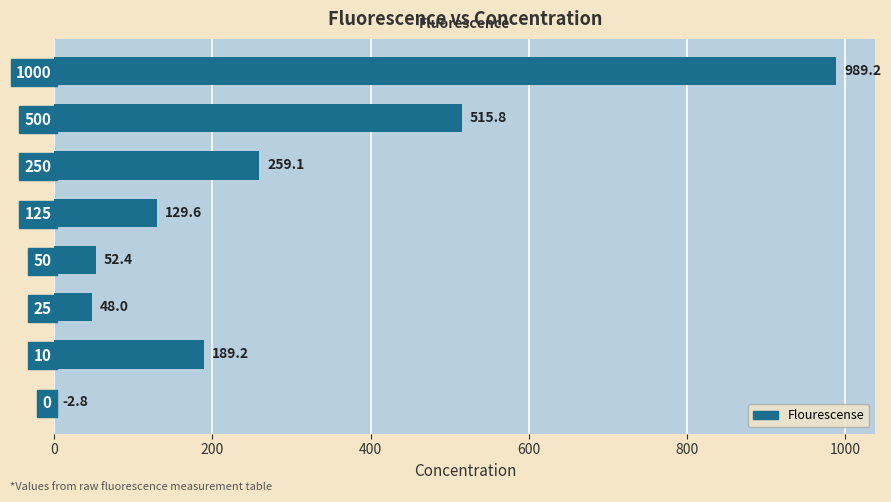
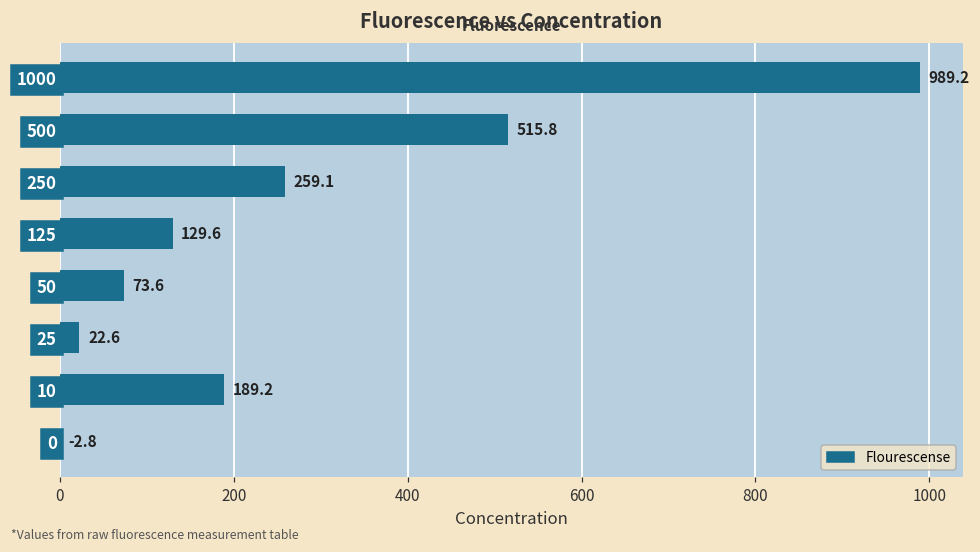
50: 52.4 -> 73.6
25: 48.0 -> 22.6
